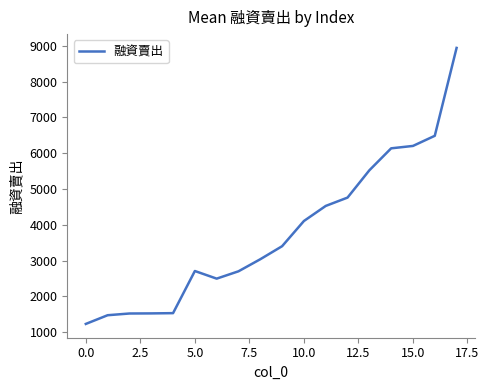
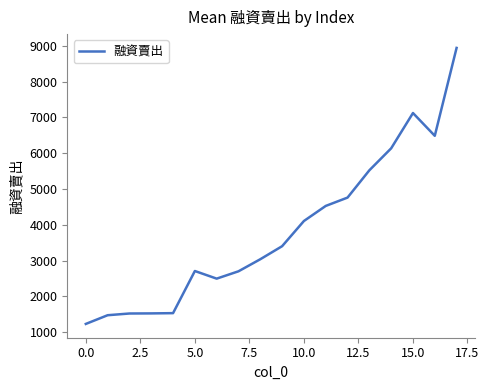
15.0: 6200 -> 7100
